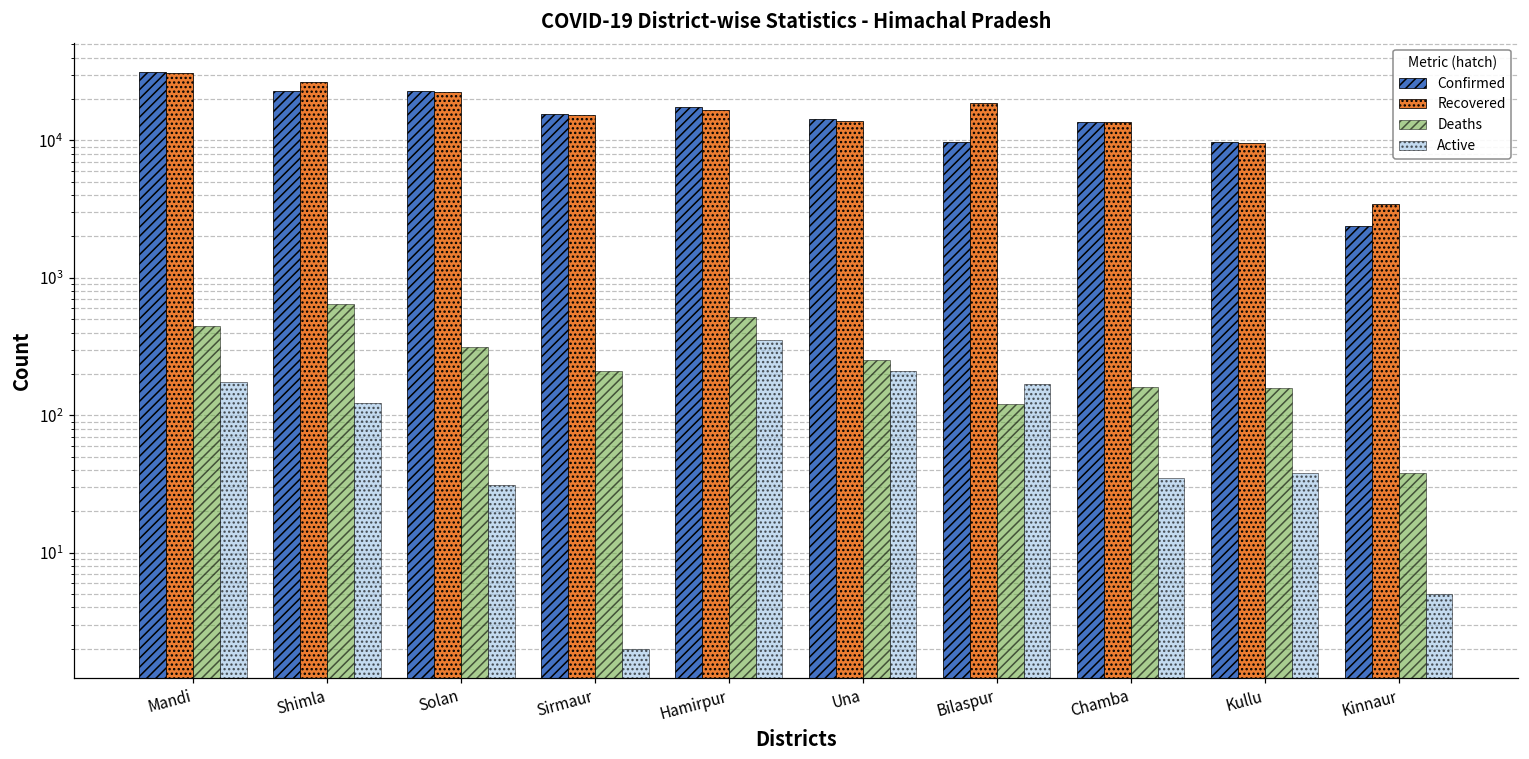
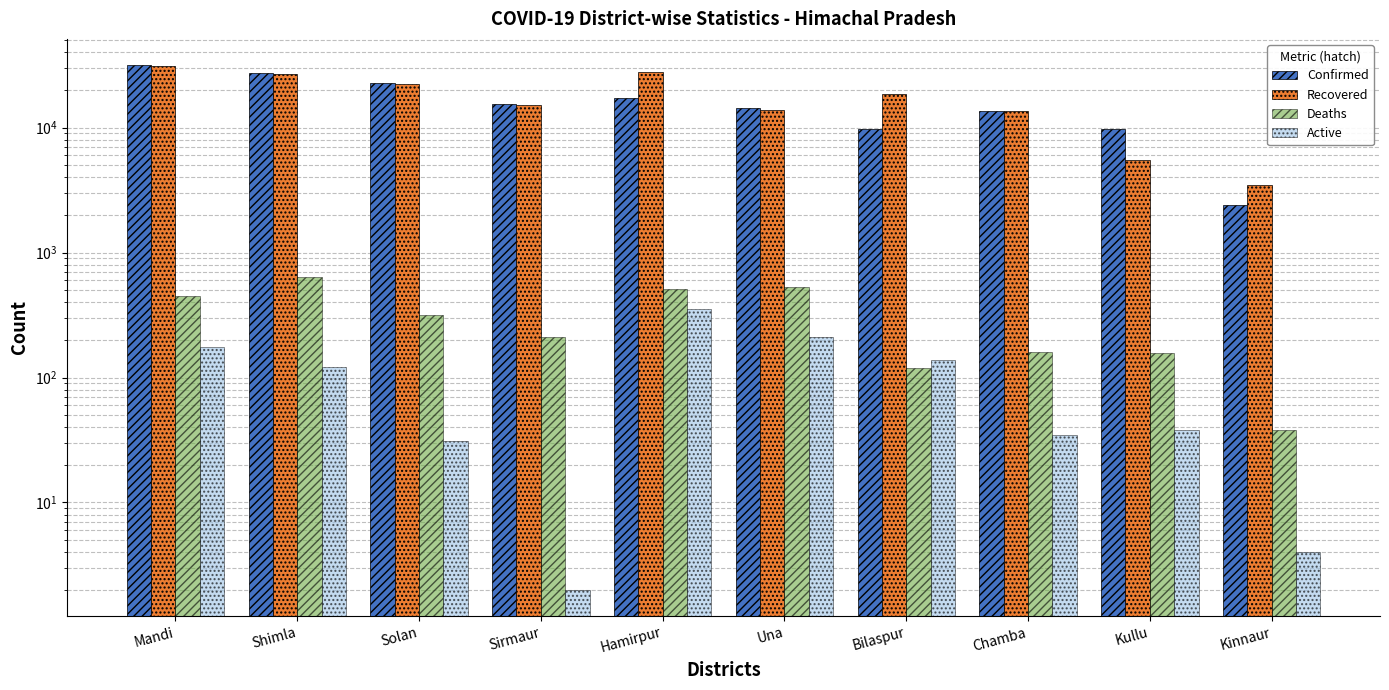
Confirmed, Shimla: 23000 -> 28000
Recovered, Hamirpur: 17000 -> 28000
Deaths, Una: 250 -> 530
Active, Bilaspur: 170 -> 140
Recovered, Kullu: 9000 -> 5000
Active, Kinnaur: 5 -> 4
